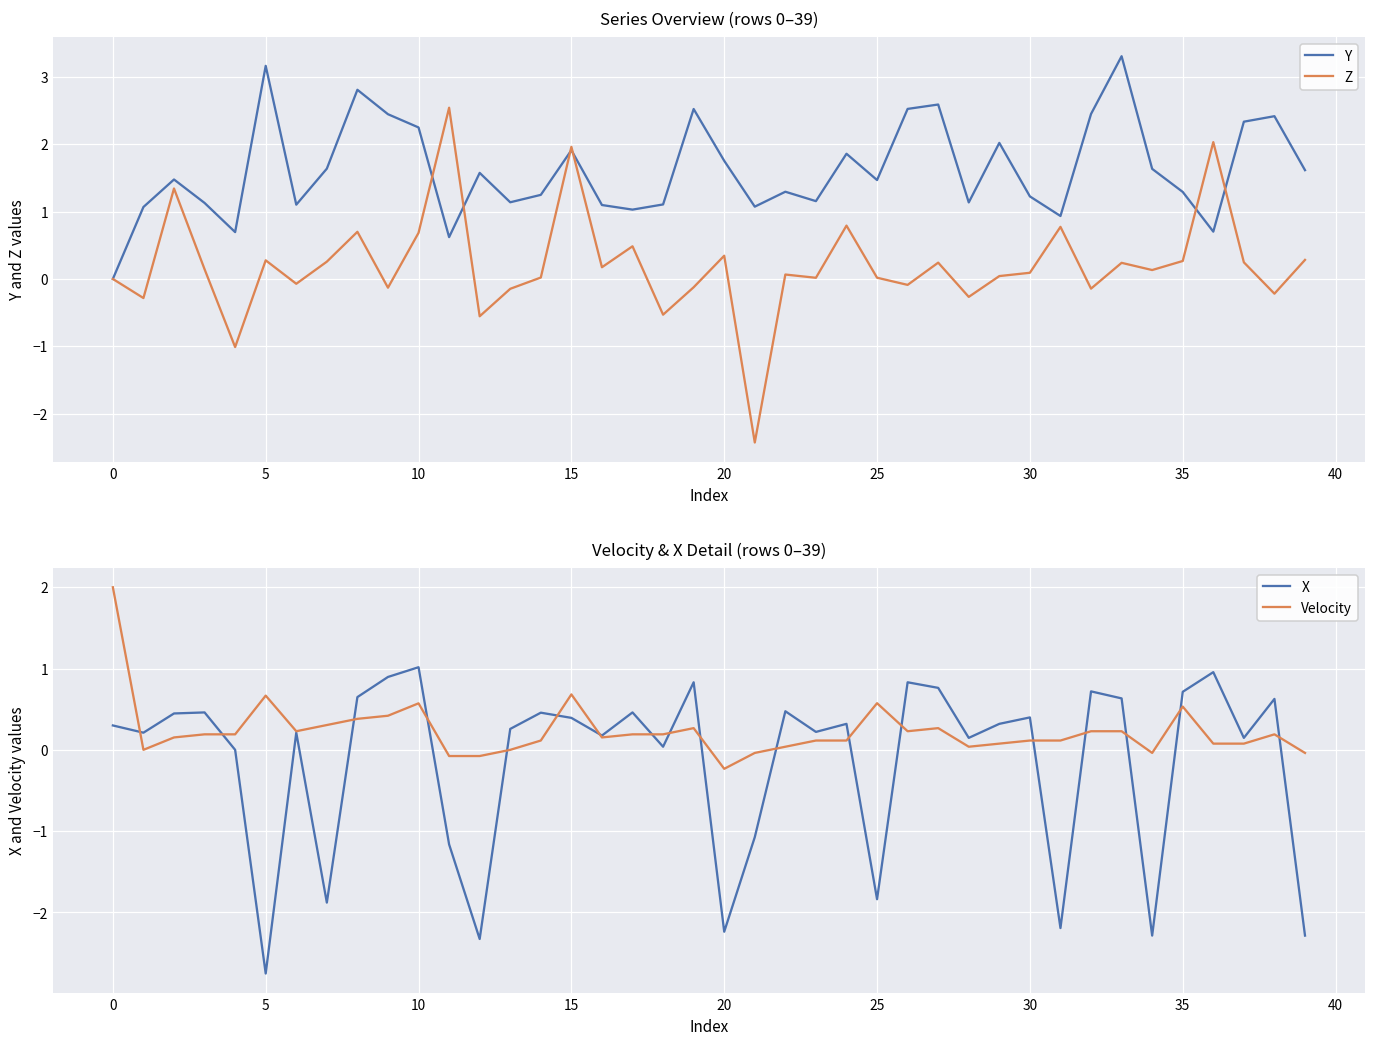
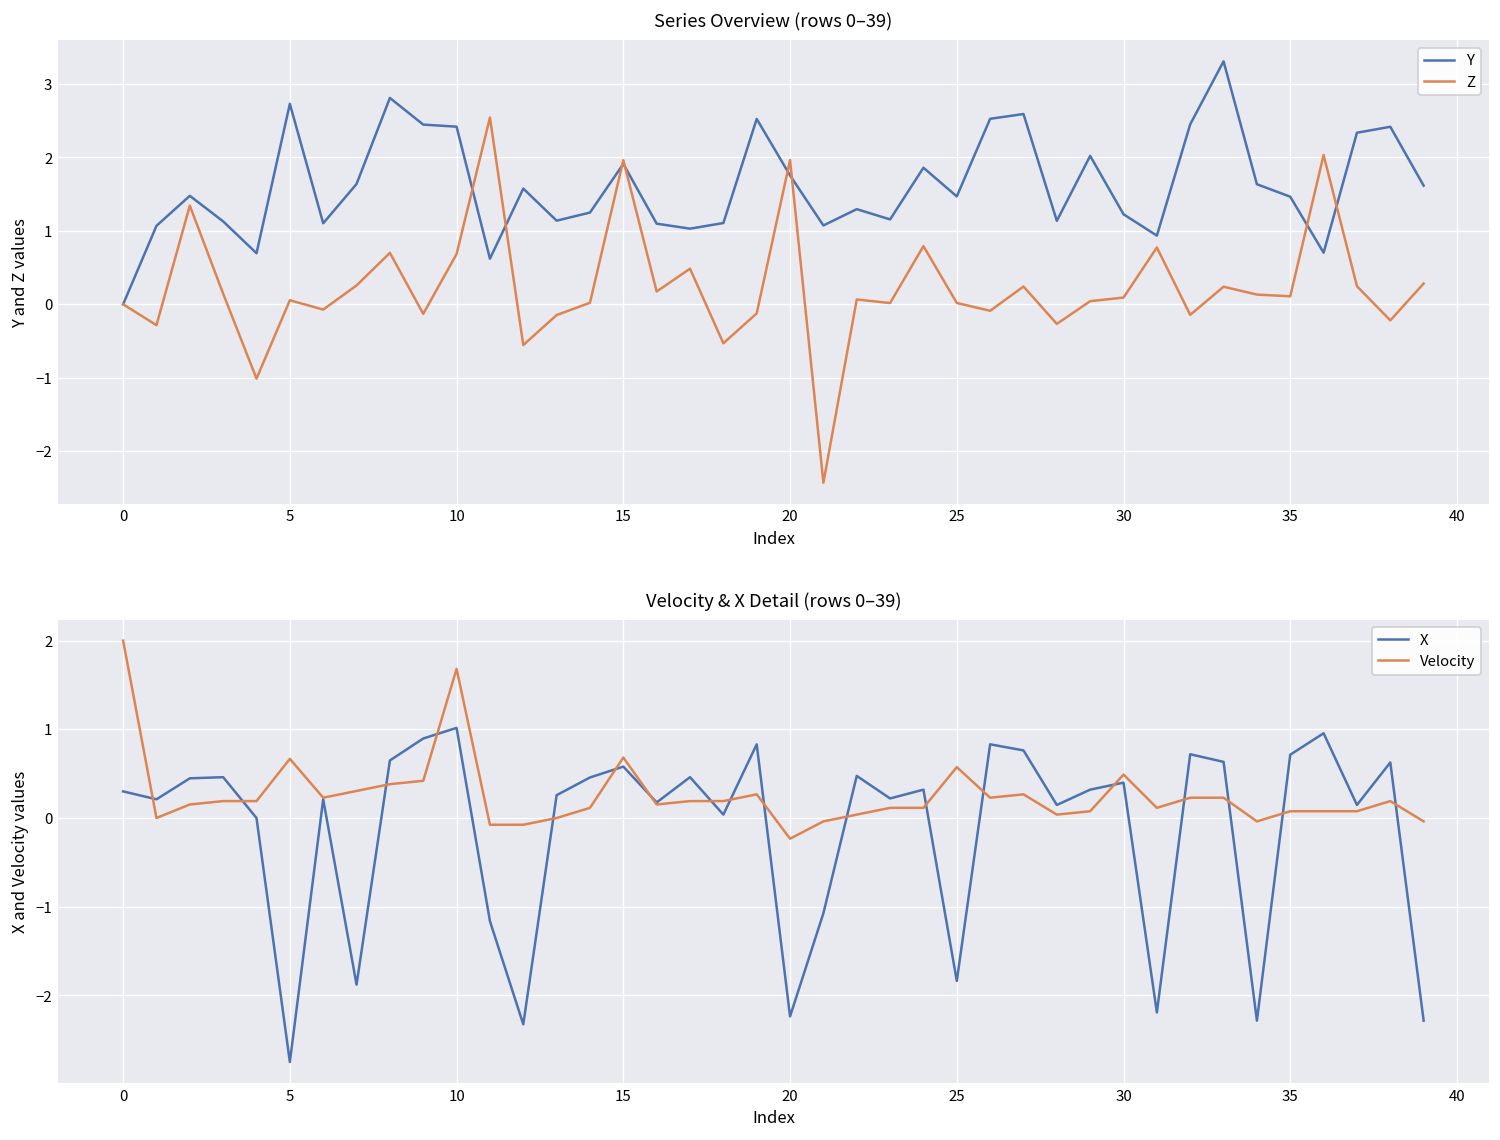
Series Overview (rows 0–39), Y, 5: 3.2 -> 2.7
Series Overview (rows 0–39), Z, 5: 0.3 -> 0.1
Series Overview (rows 0–39), Y, 10: 2.2 -> 2.4
Series Overview (rows 0–39), Z, 20: 0.3 -> 2.0
Series Overview (rows 0–39), Y, 35: 1.3 -> 1.5
Series Overview (rows 0–39), Z, 35: 0.3 -> 0.1
Velocity & X Detail (rows 0–39), Velocity, 10: 0.6 -> 1.7
Velocity & X Detail (rows 0–39), X, 15: 0.4 -> 0.6
Velocity & X Detail (rows 0–39), Velocity, 30: 0.1 -> 0.5
Velocity & X Detail (rows 0–39), Velocity, 35: 0.5 -> 0.1
